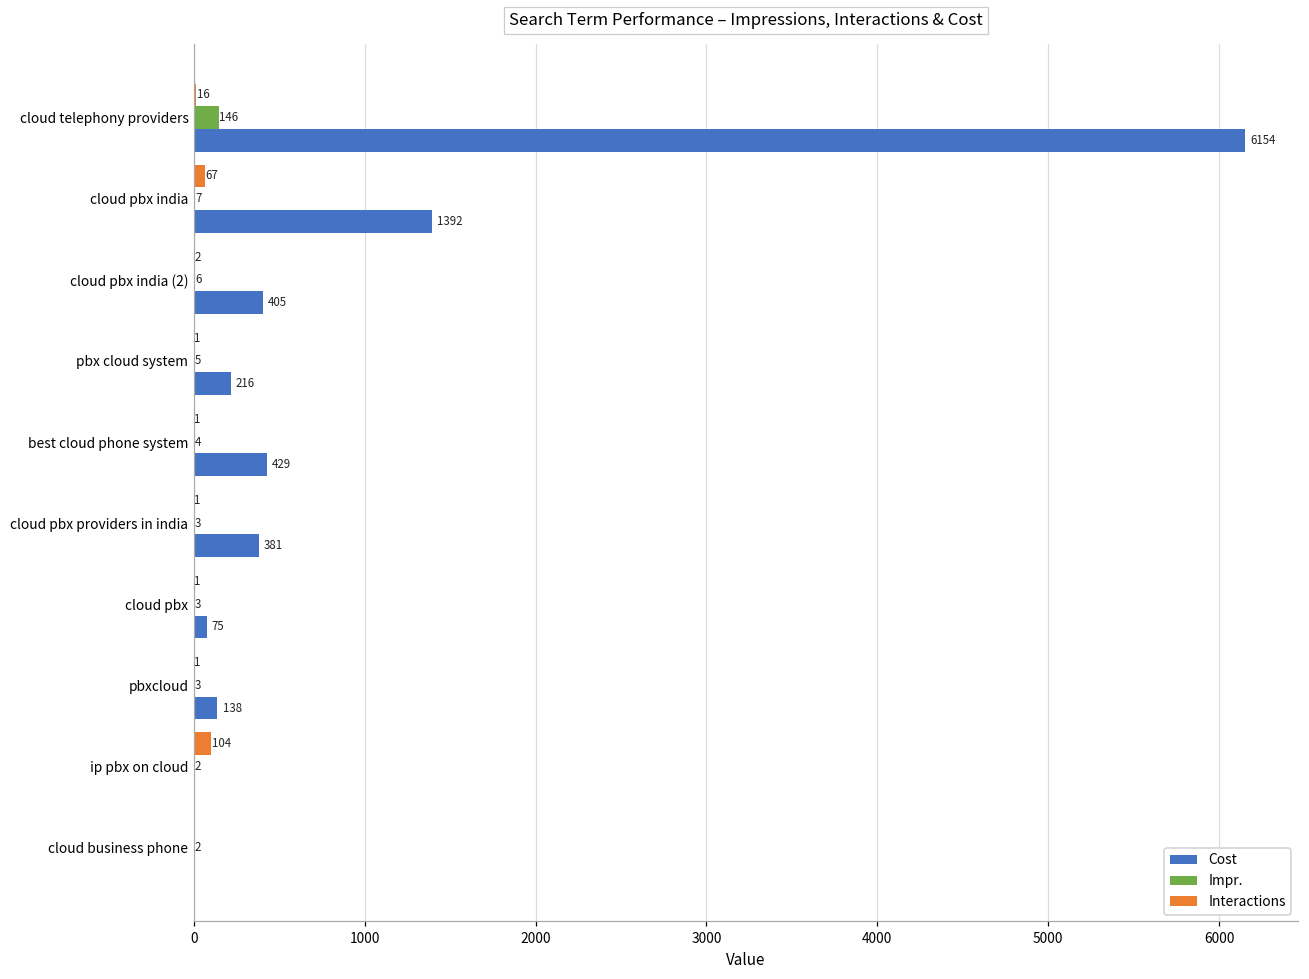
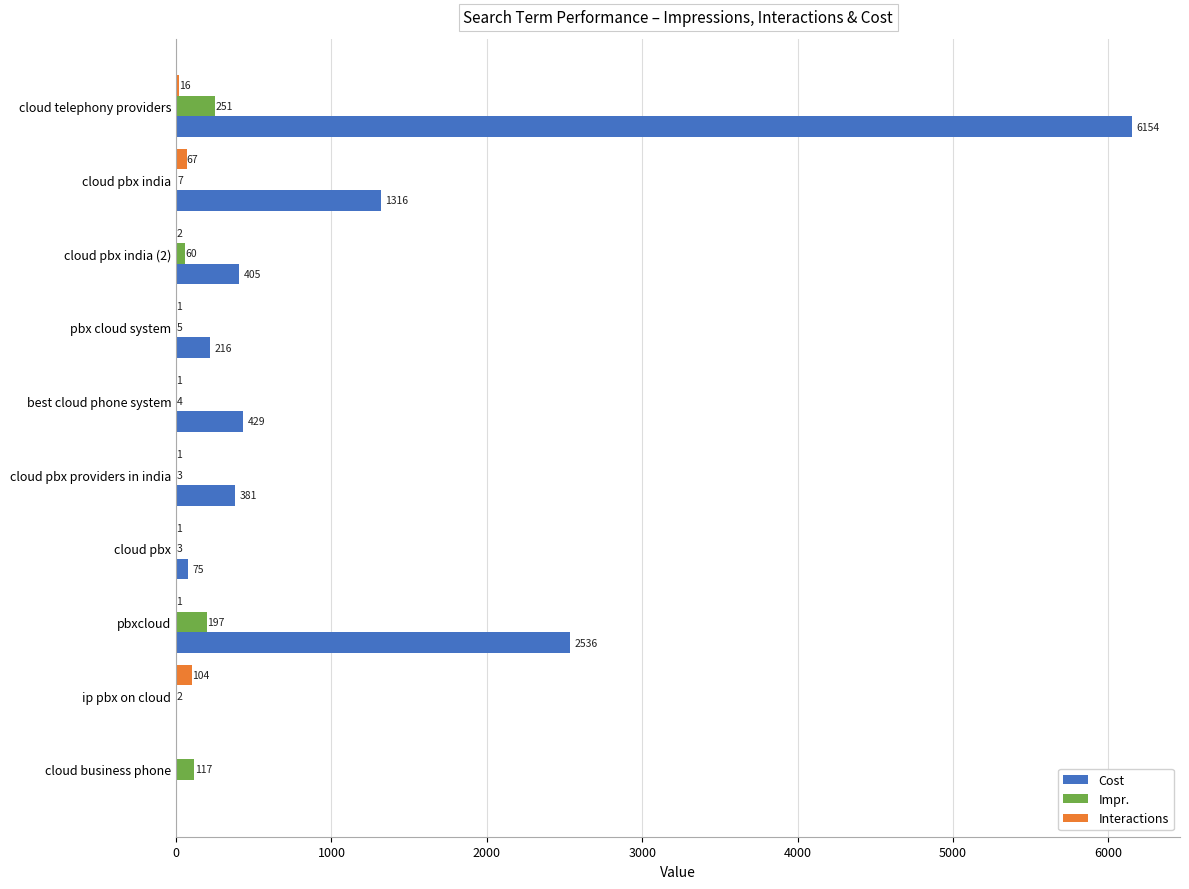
Impr., cloud telephony providers: 146 -> 251
Cost, cloud pbx india: 1392 -> 1316
Impr., cloud pbx india (2): 6 -> 60
Impr., pbxcloud: 3 -> 197
Cost, pbxcloud: 138 -> 2536
Impr., cloud business phone: 2 -> 117
